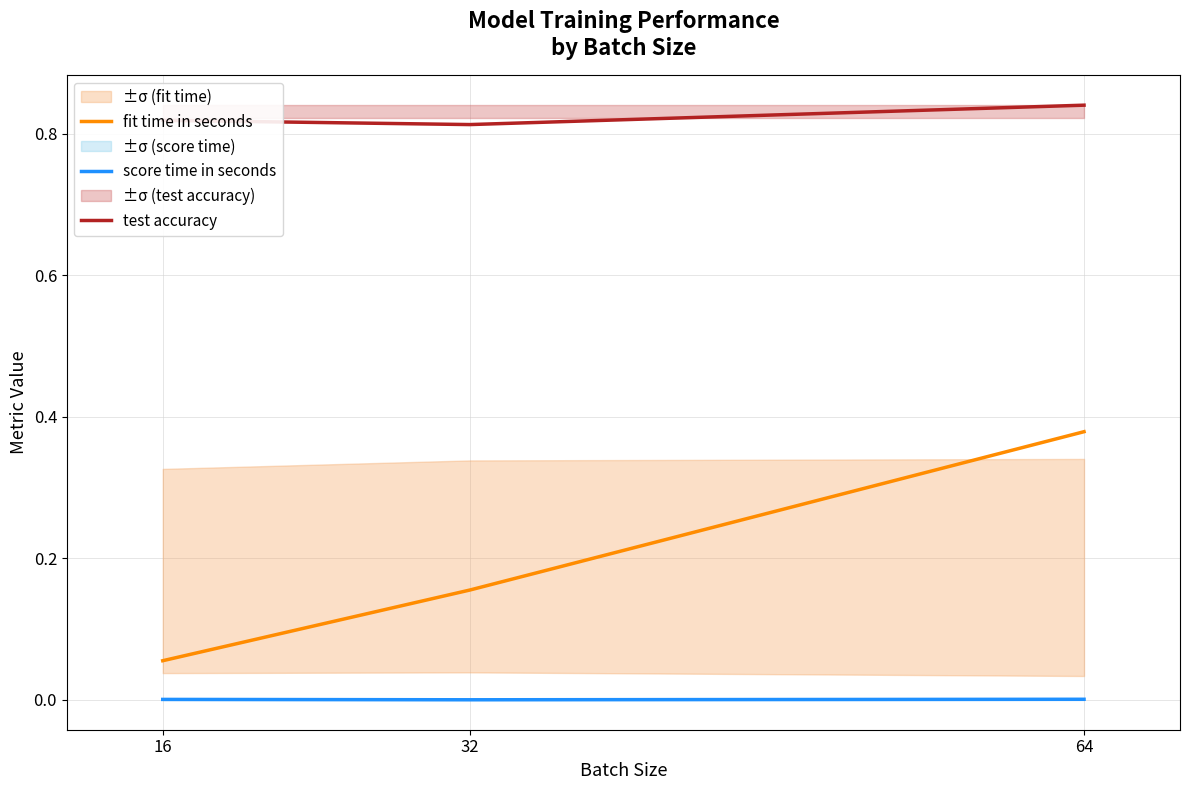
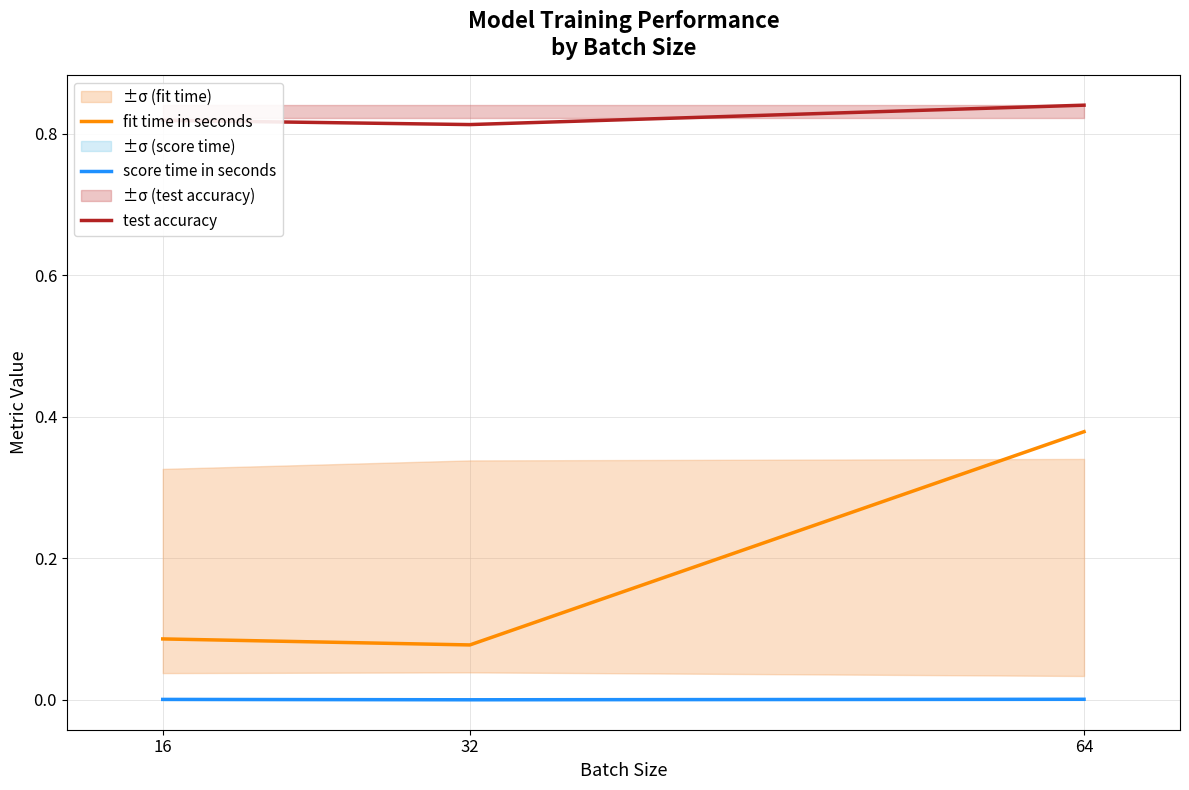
fit time in seconds, 16: 0.06 -> 0.09
fit time in seconds, 32: 0.16 -> 0.08
